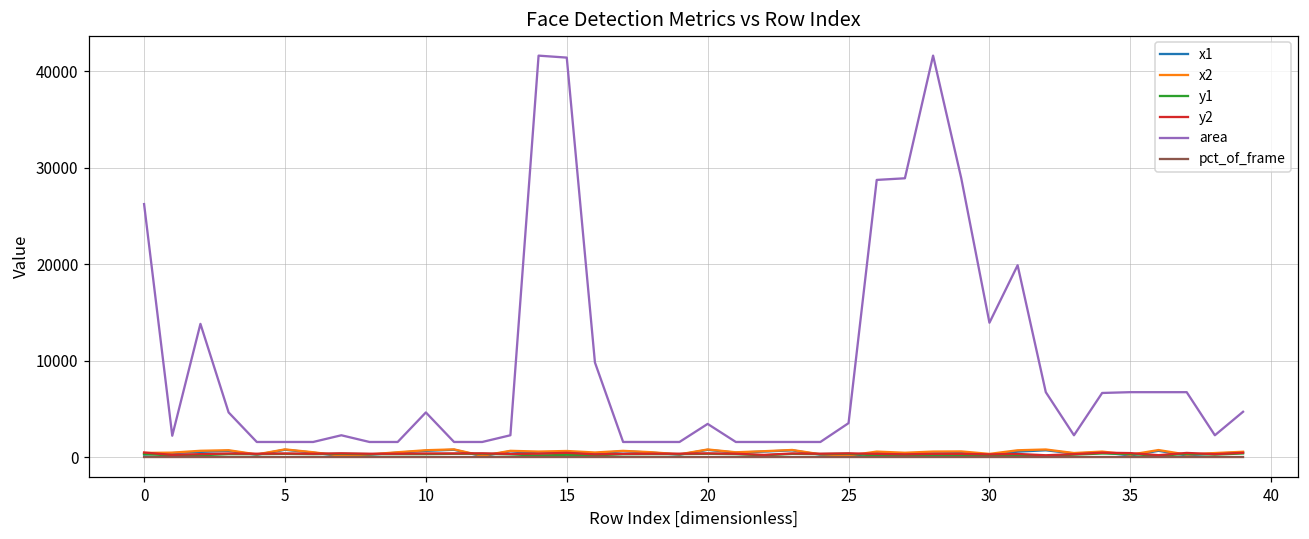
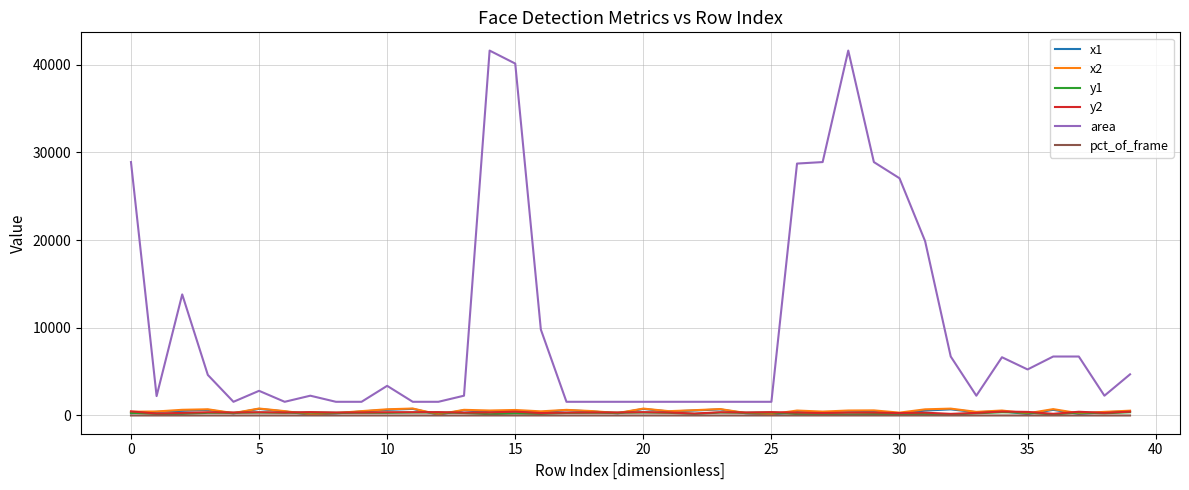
area, 0: 26000 -> 29000
area, 5: 2000 -> 3000
area, 10: 5000 -> 3000
area, 15: 41000 -> 40000
area, 20: 3000 -> 2000
area, 25: 4000 -> 2000
area, 30: 14000 -> 27000
area, 35: 7000 -> 5000
